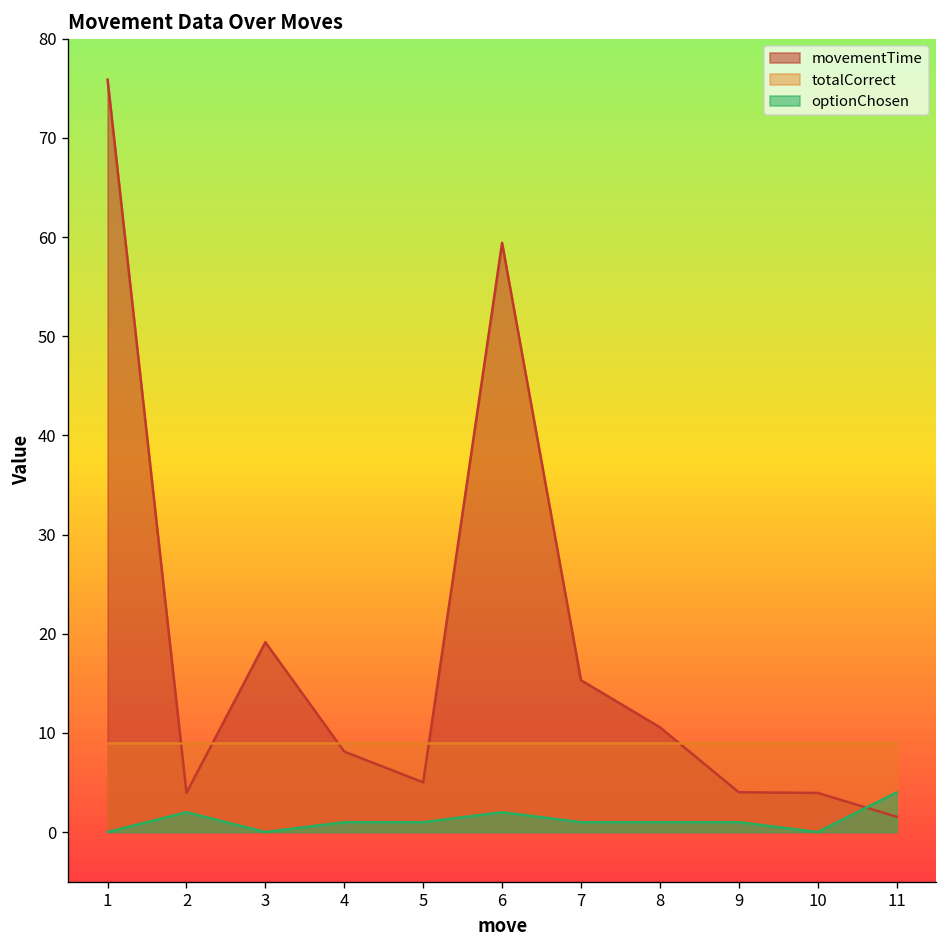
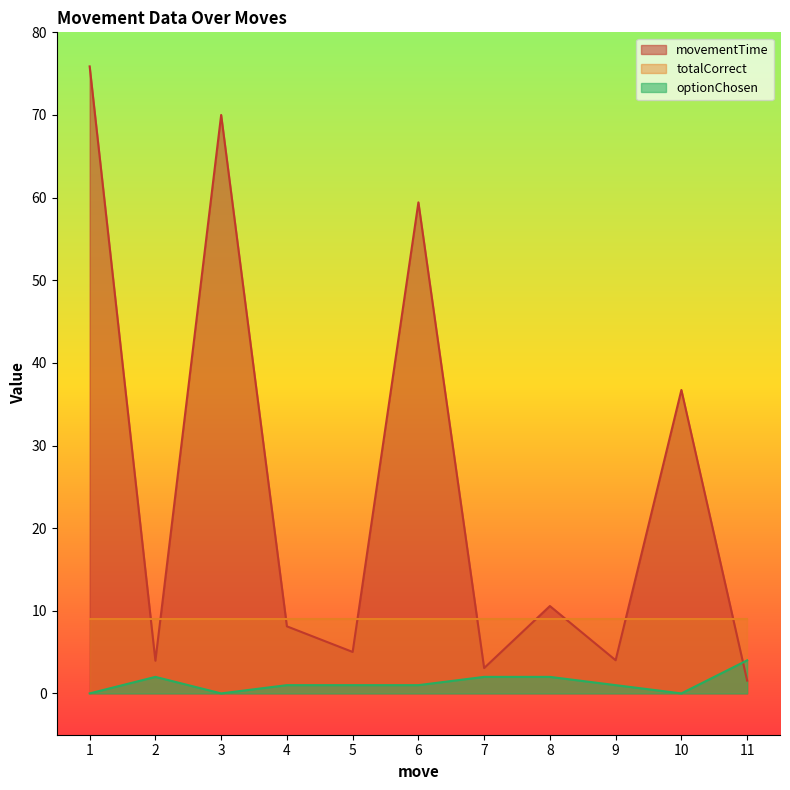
movementTime, 3: 19 -> 70
optionChosen, 6: 2 -> 1
movementTime, 7: 15 -> 3
optionChosen, 7: 1 -> 2
optionChosen, 8: 1 -> 2
movementTime, 10: 4 -> 37
